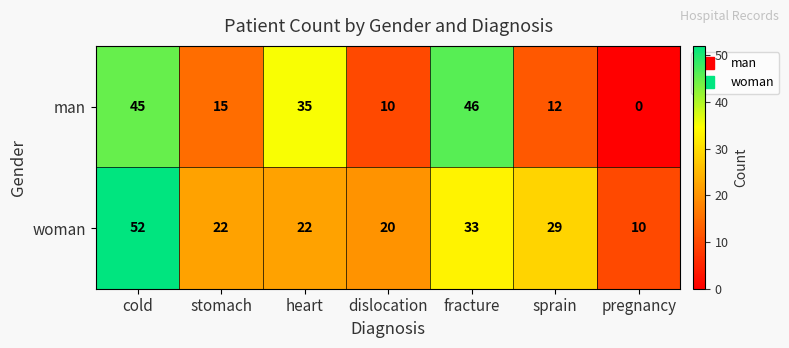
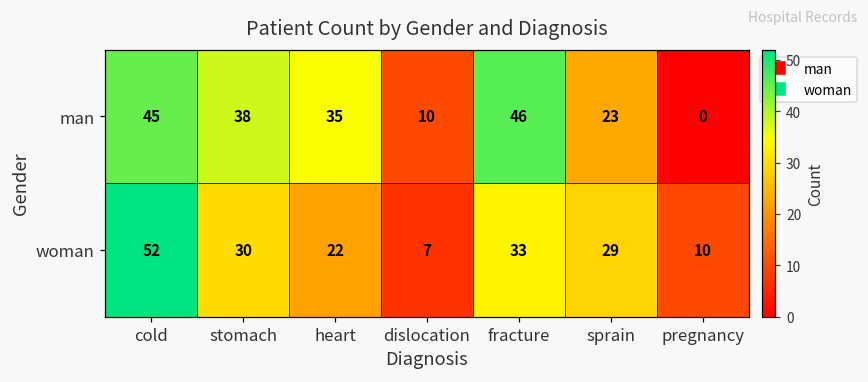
man, stomach: 15 -> 38
man, sprain: 12 -> 23
woman, stomach: 22 -> 30
woman, dislocation: 20 -> 7
